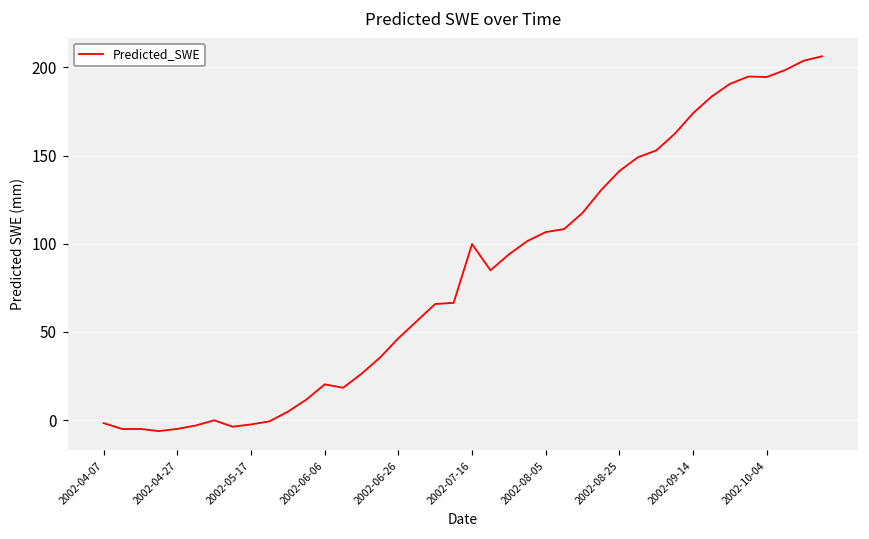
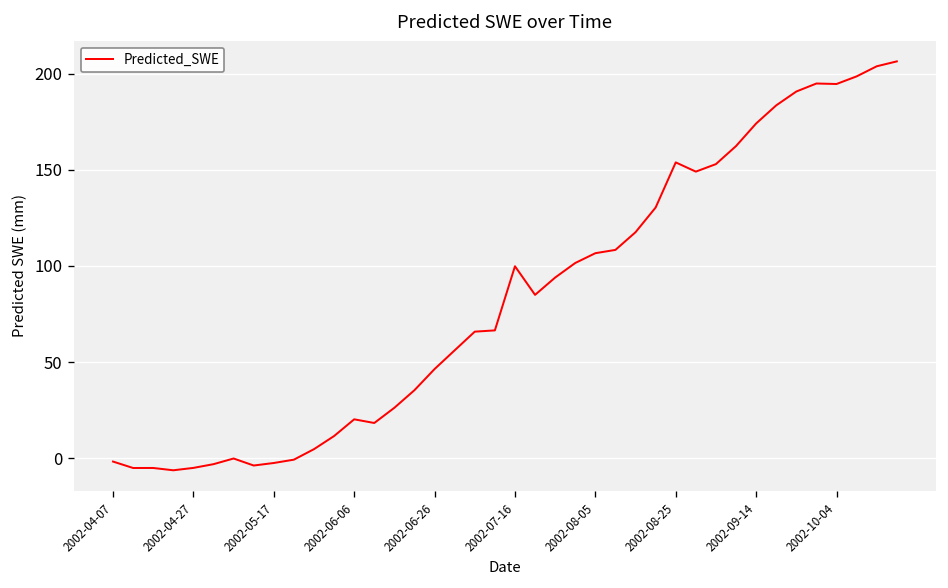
2002-08-25: 141 -> 154
